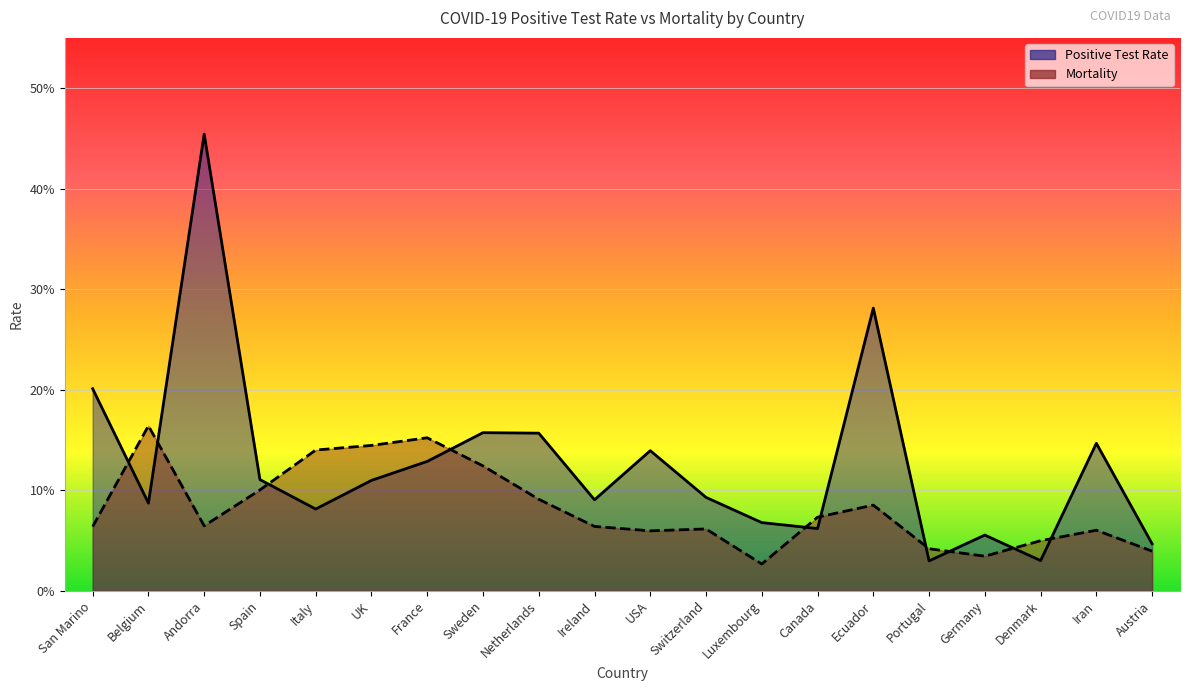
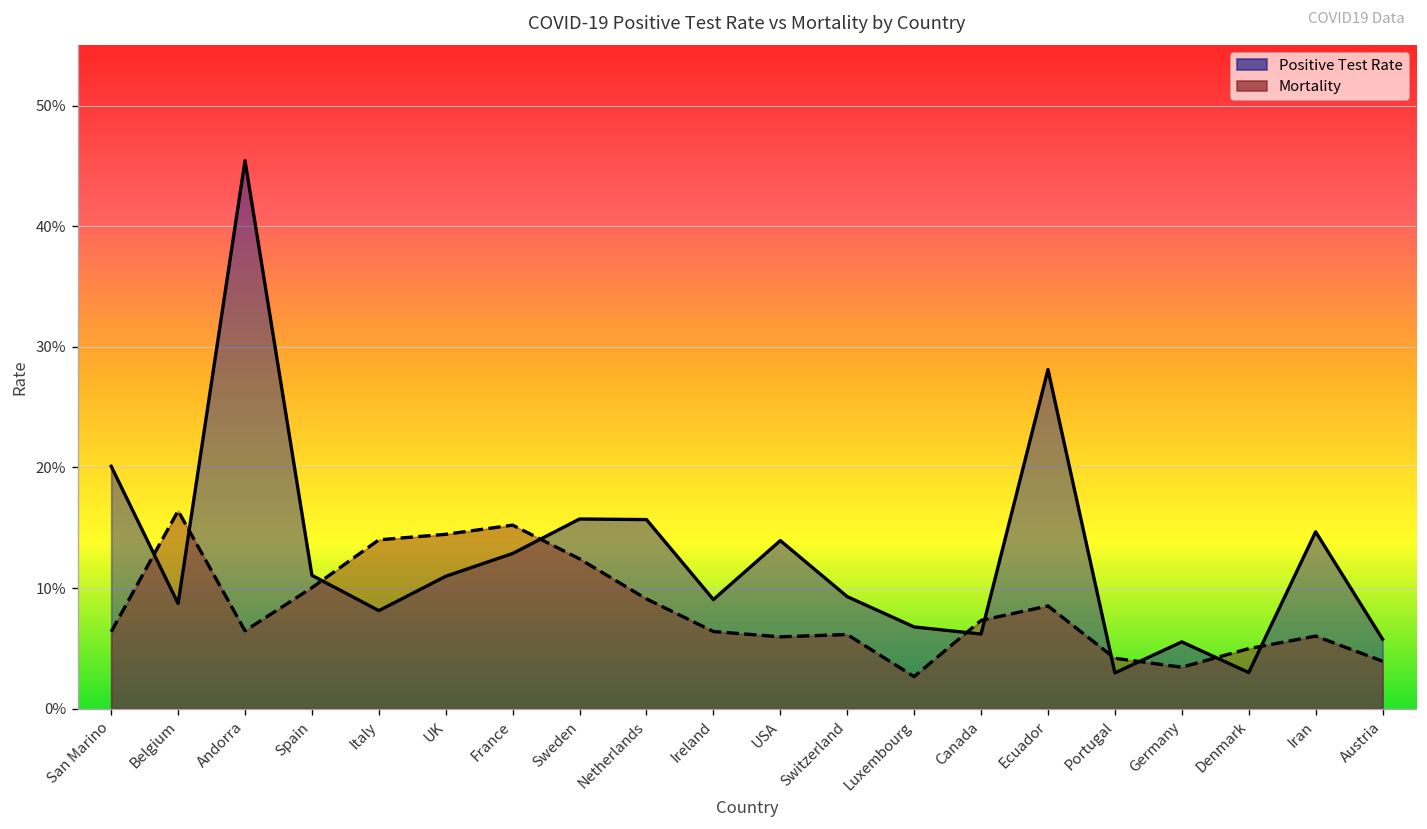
Positive Test Rate, Austria: 4.7% -> 5.8%
